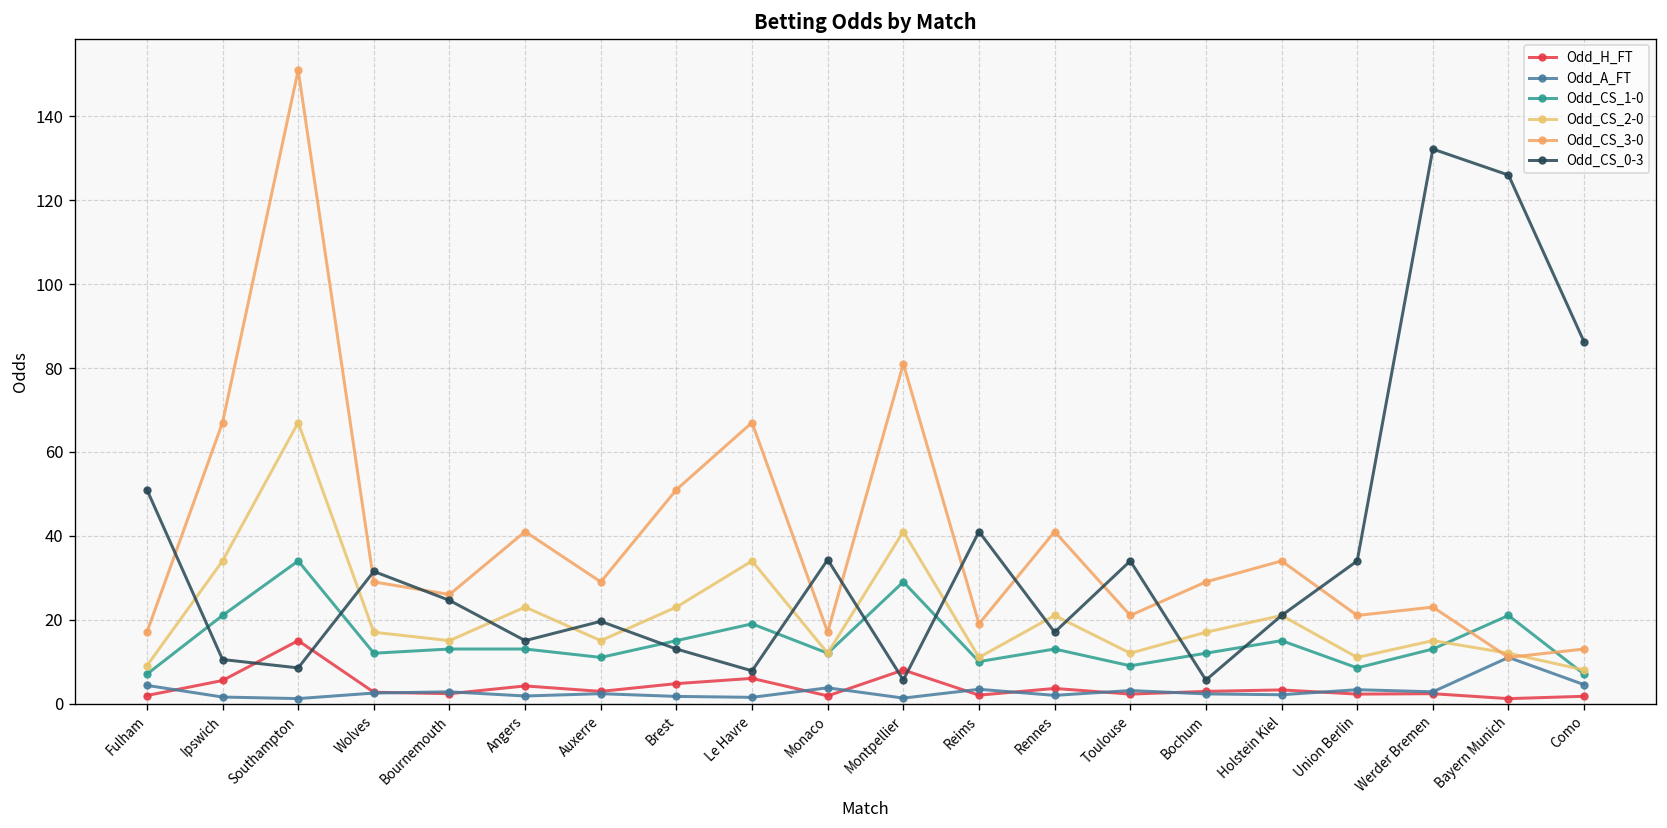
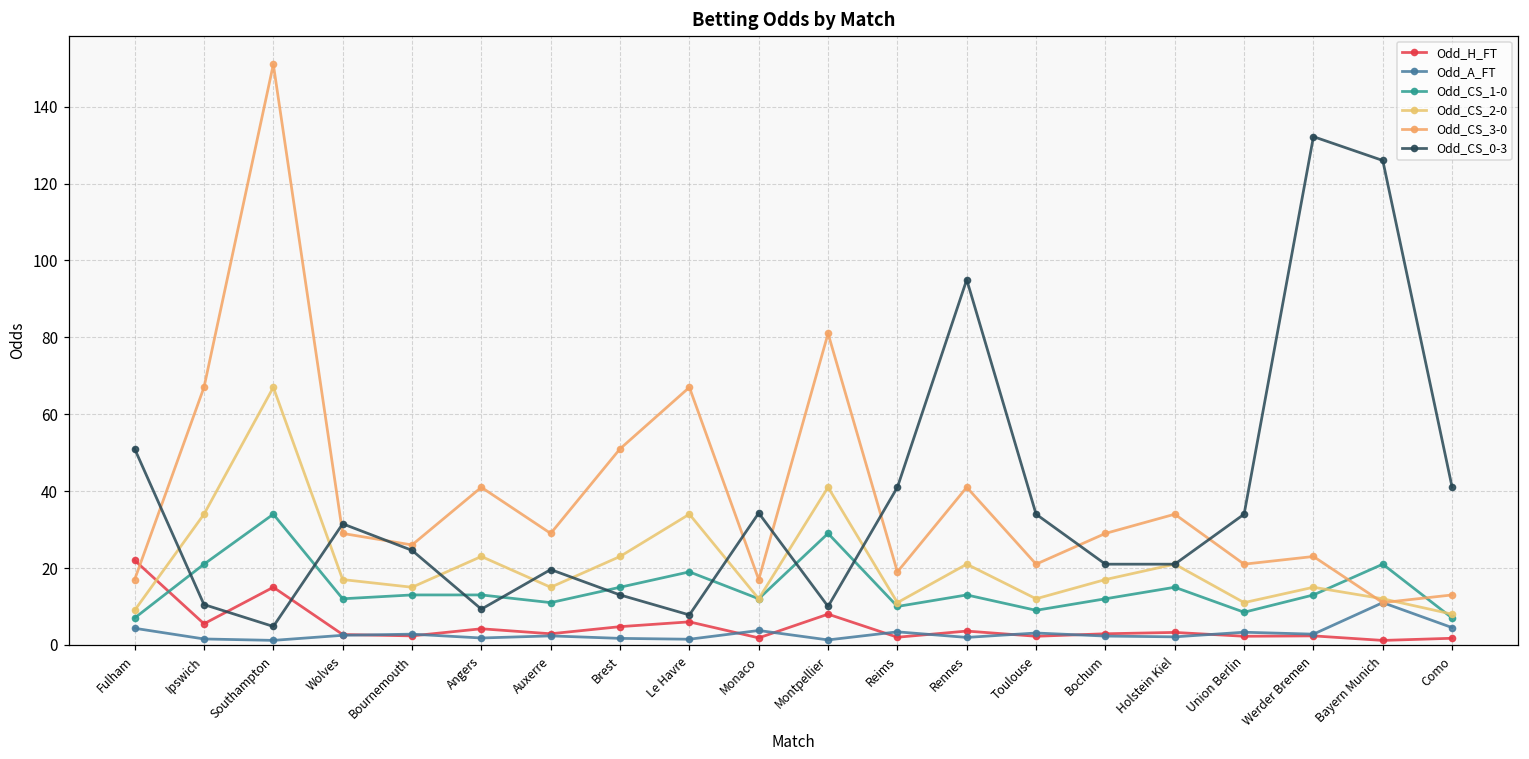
Odd_H_FT, Fulham: 2 -> 22
Odd_CS_0-3, Southampton: 9 -> 5
Odd_CS_0-3, Angers: 15 -> 9
Odd_CS_0-3, Montpellier: 6 -> 10
Odd_CS_0-3, Rennes: 17 -> 95
Odd_CS_0-3, Bochum: 6 -> 21
Odd_CS_0-3, Como: 86 -> 41
